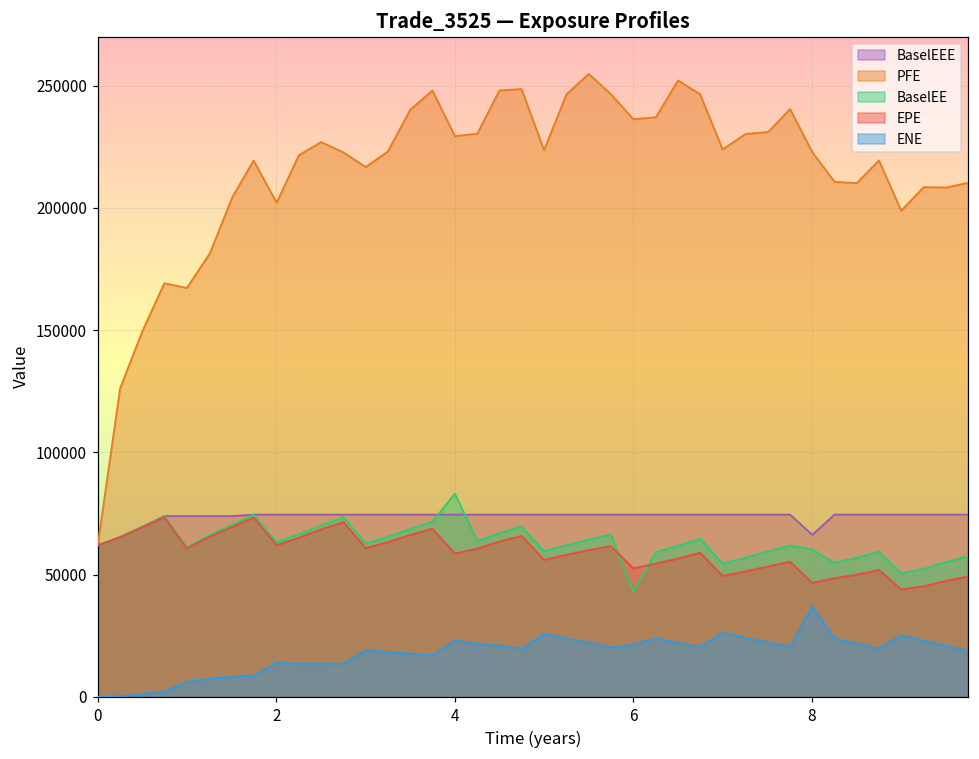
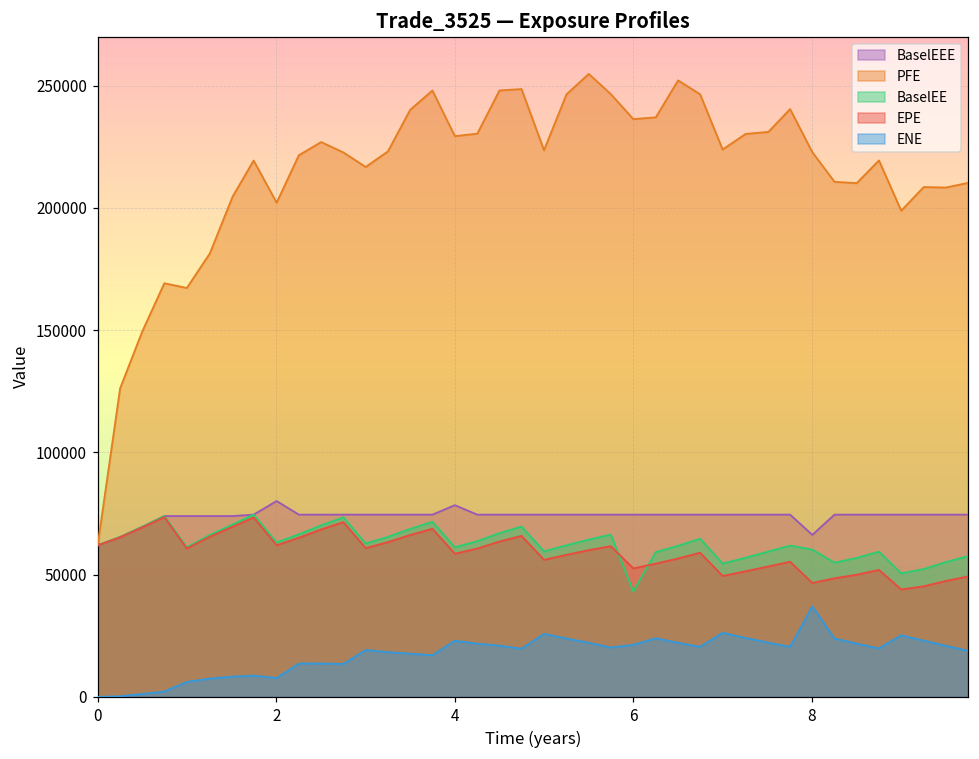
BaselEEE, 2: 75000 -> 80000
ENE, 2: 14000 -> 8000
BaselEEE, 4: 75000 -> 78000
BaselEE, 4: 83000 -> 61000
